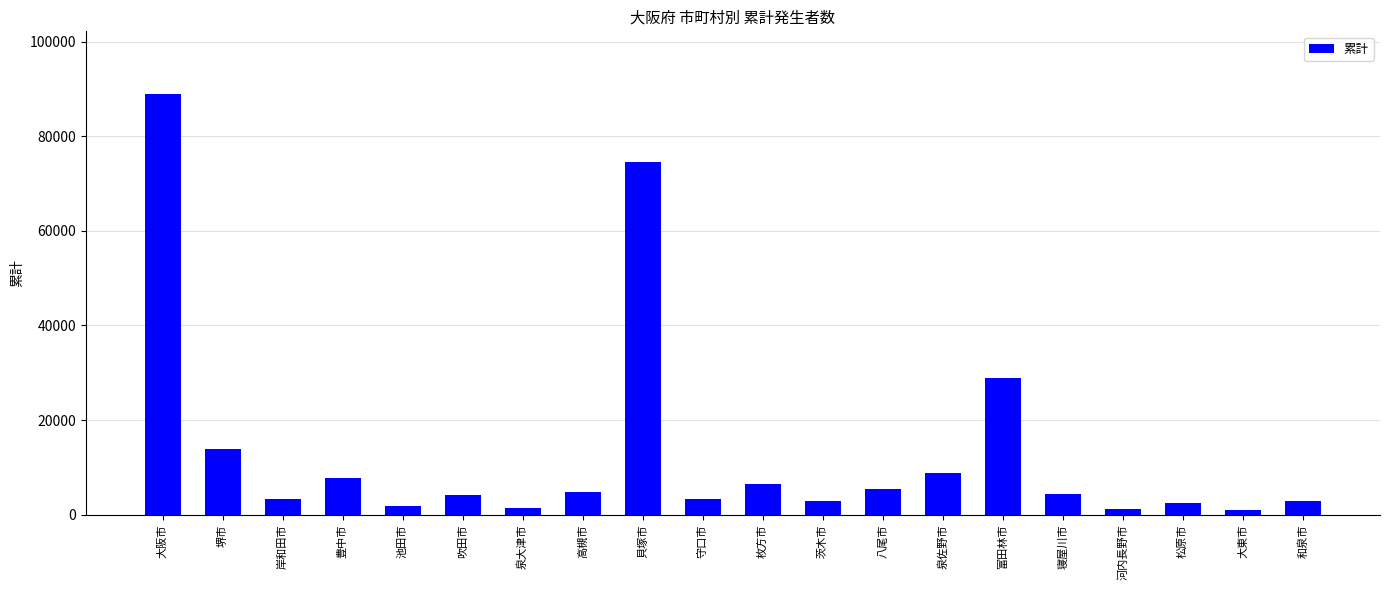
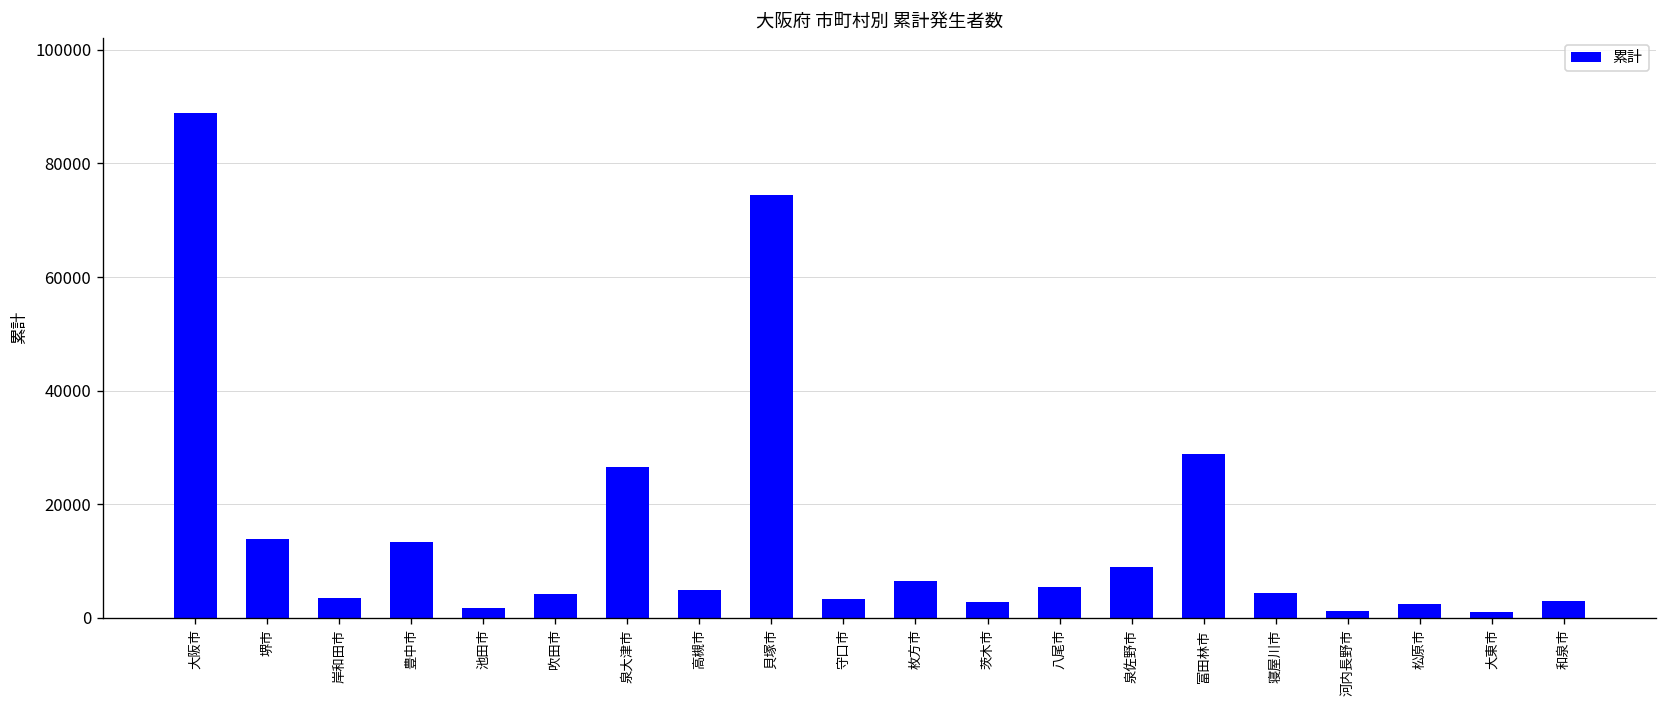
豊中市: 8000 -> 13000
泉大津市: 1000 -> 27000
